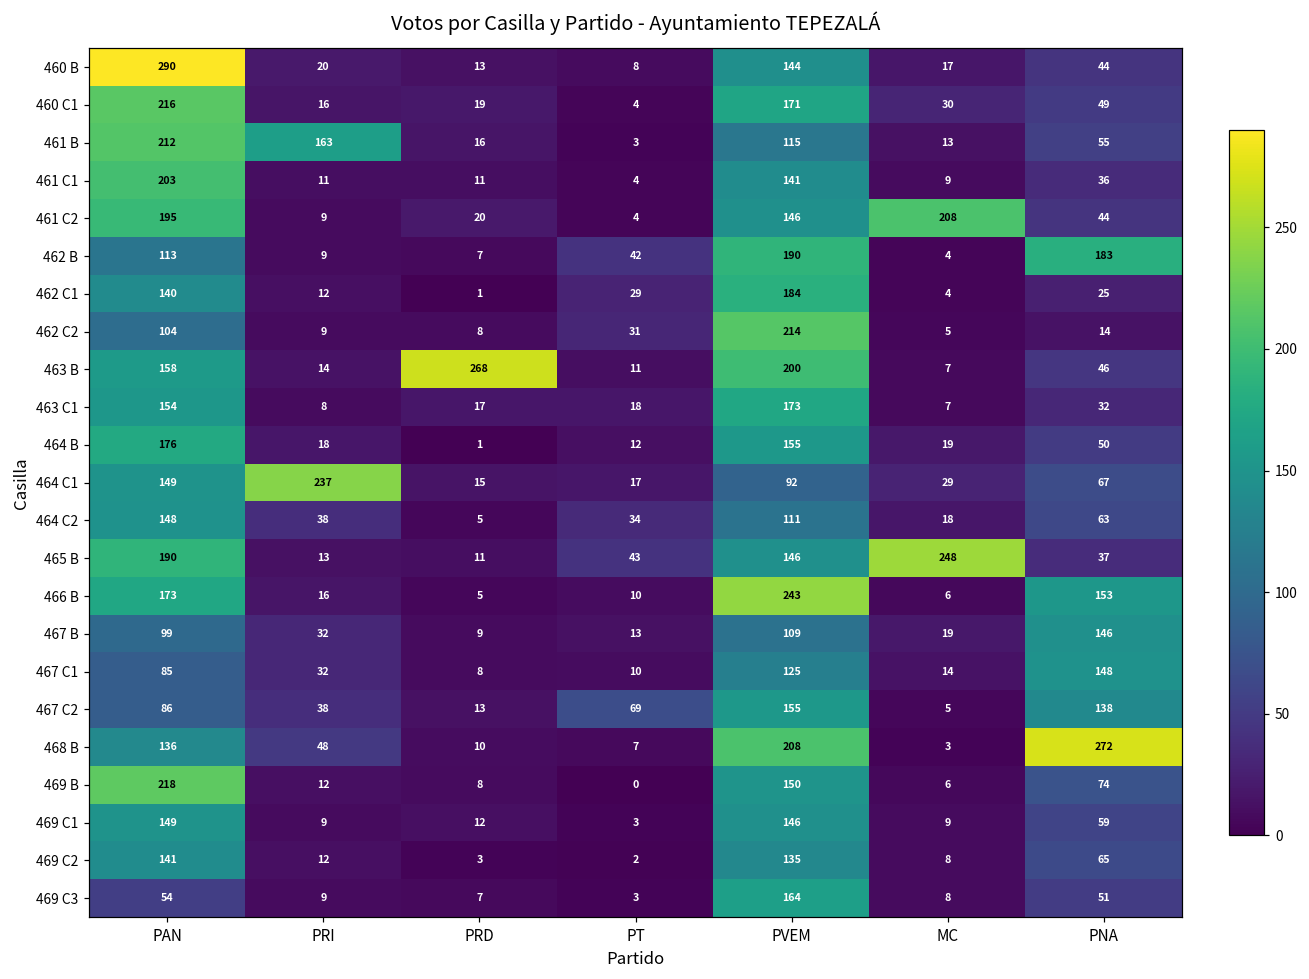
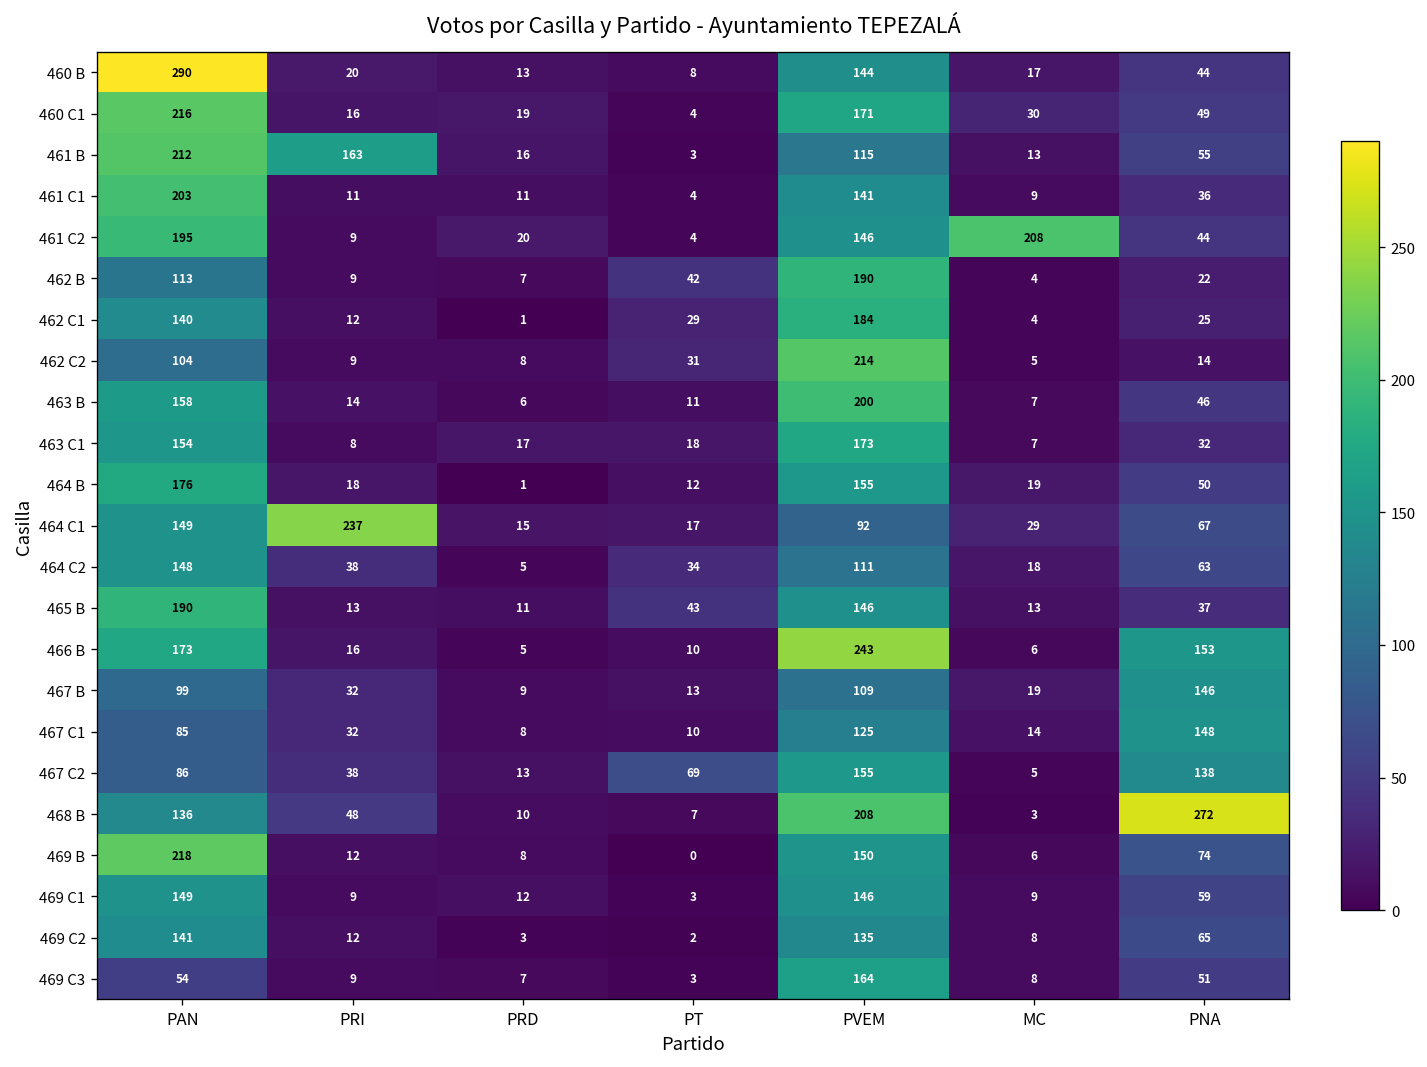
462 B, PNA: 183 -> 22
463 B, PRD: 268 -> 6
465 B, MC: 248 -> 13
